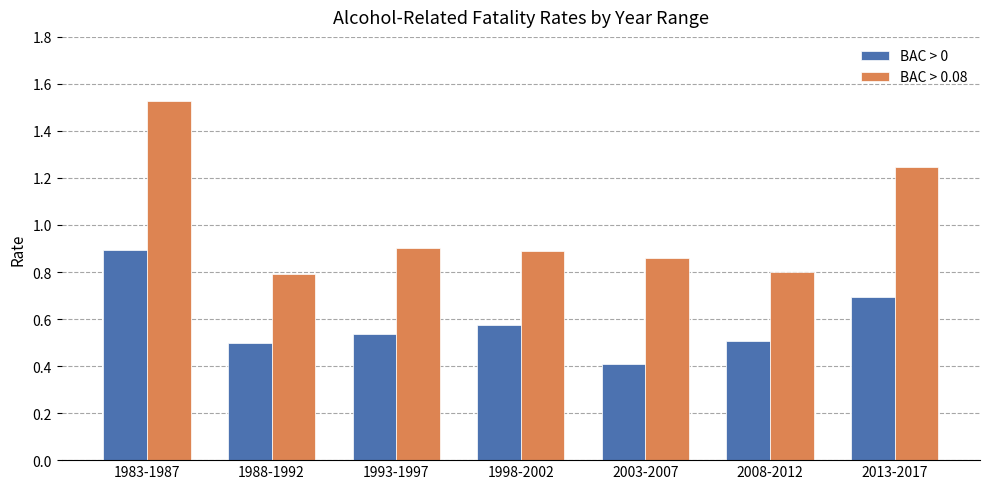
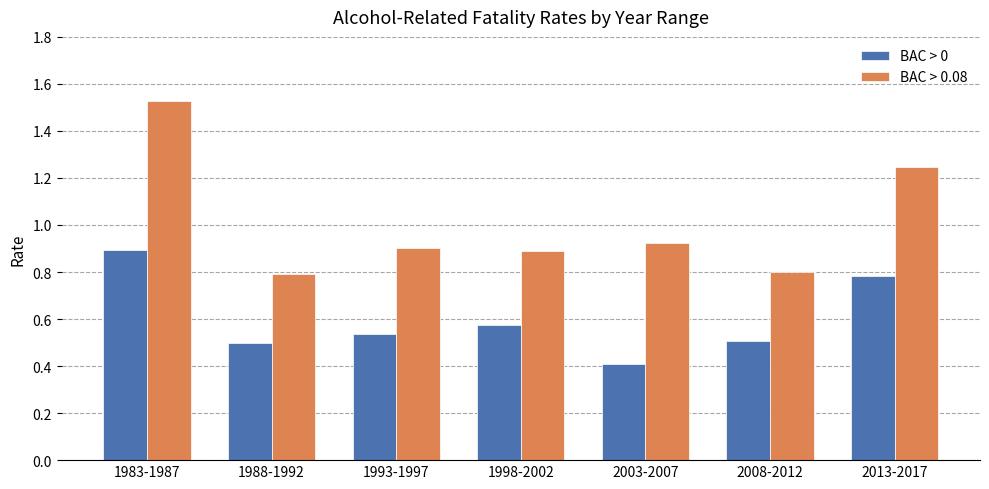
BAC > 0.08, 2003-2007: 0.86 -> 0.92
BAC > 0, 2013-2017: 0.69 -> 0.78
